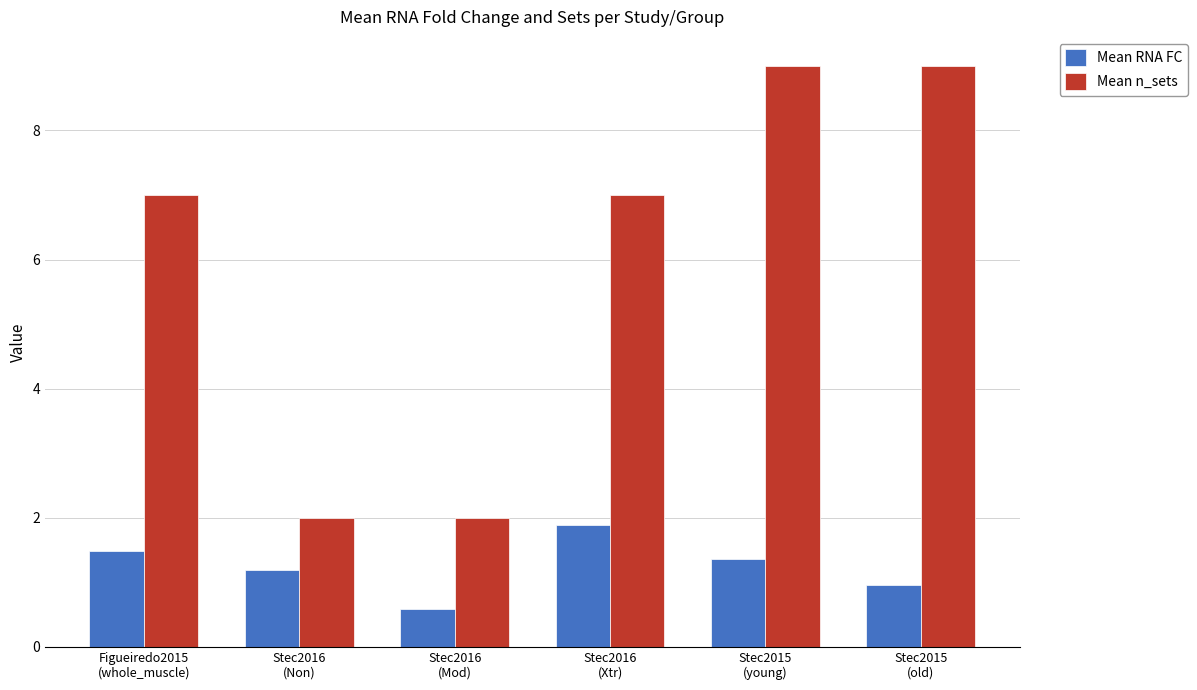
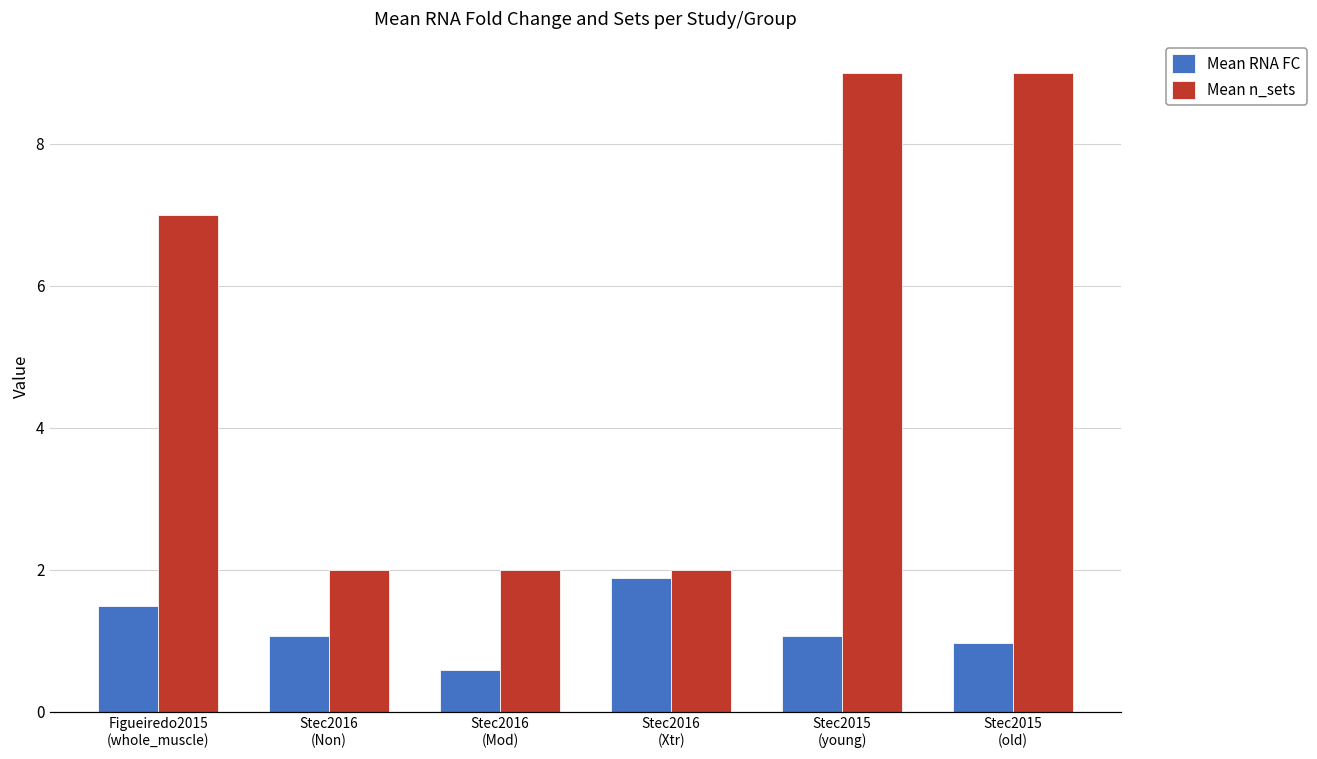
Mean RNA FC, Stec2016 (Non): 1.2 -> 1.1
Mean n_sets, Stec2016 (Xtr): 7 -> 2
Mean RNA FC, Stec2015 (young): 1.4 -> 1.1
